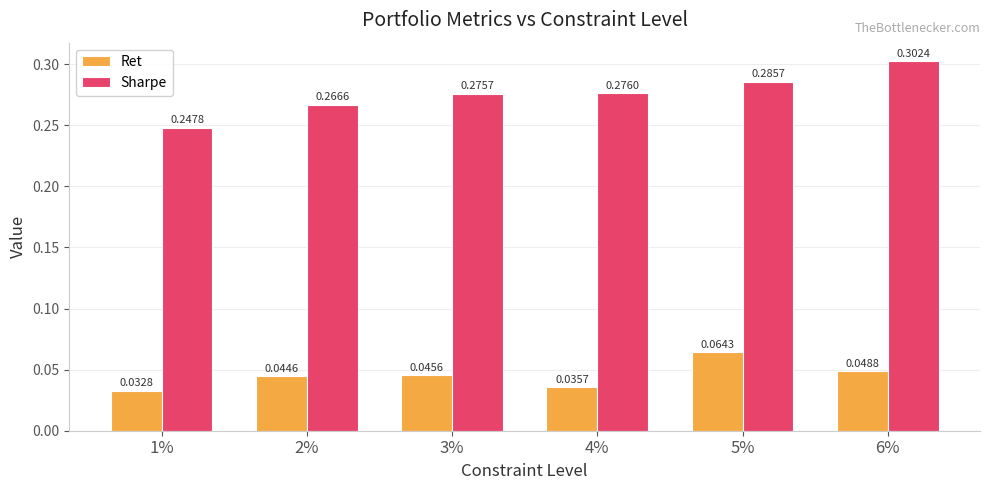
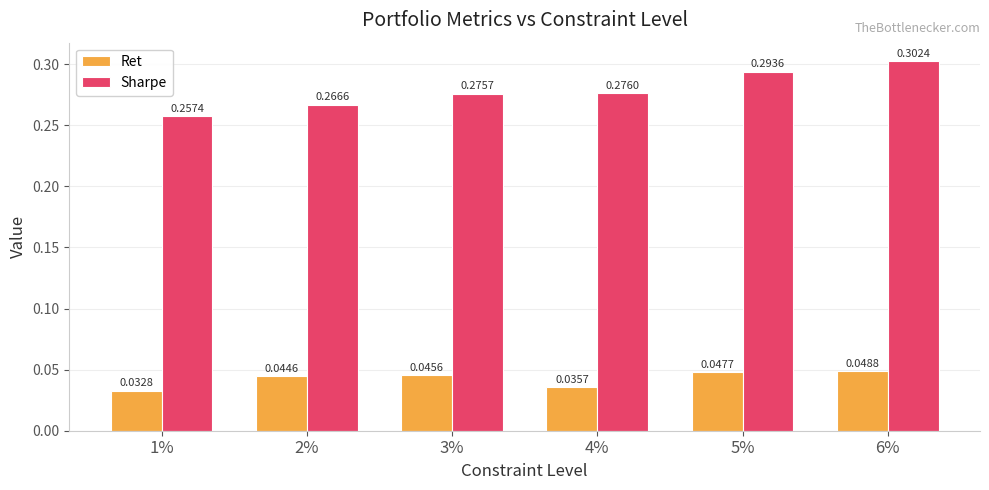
Sharpe, 1%: 0.2478 -> 0.2574
Ret, 5%: 0.0643 -> 0.0477
Sharpe, 5%: 0.2857 -> 0.2936
